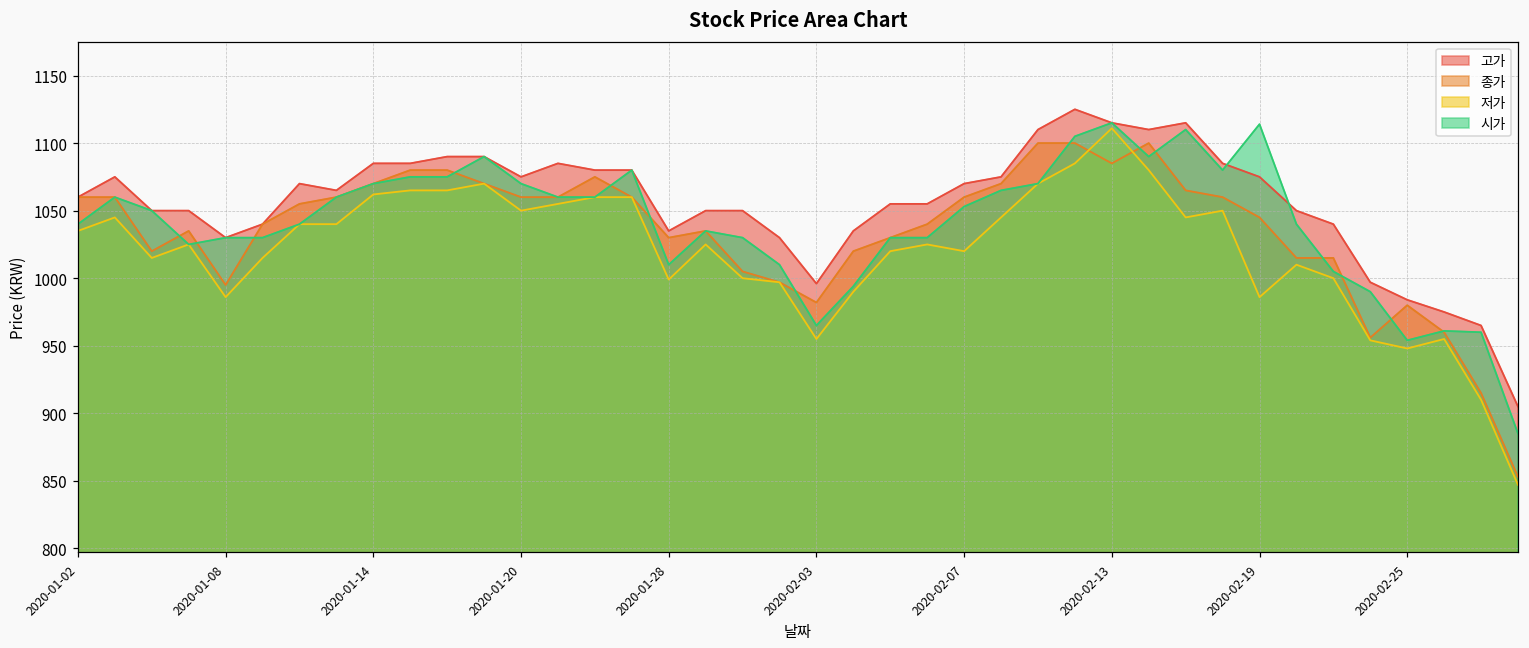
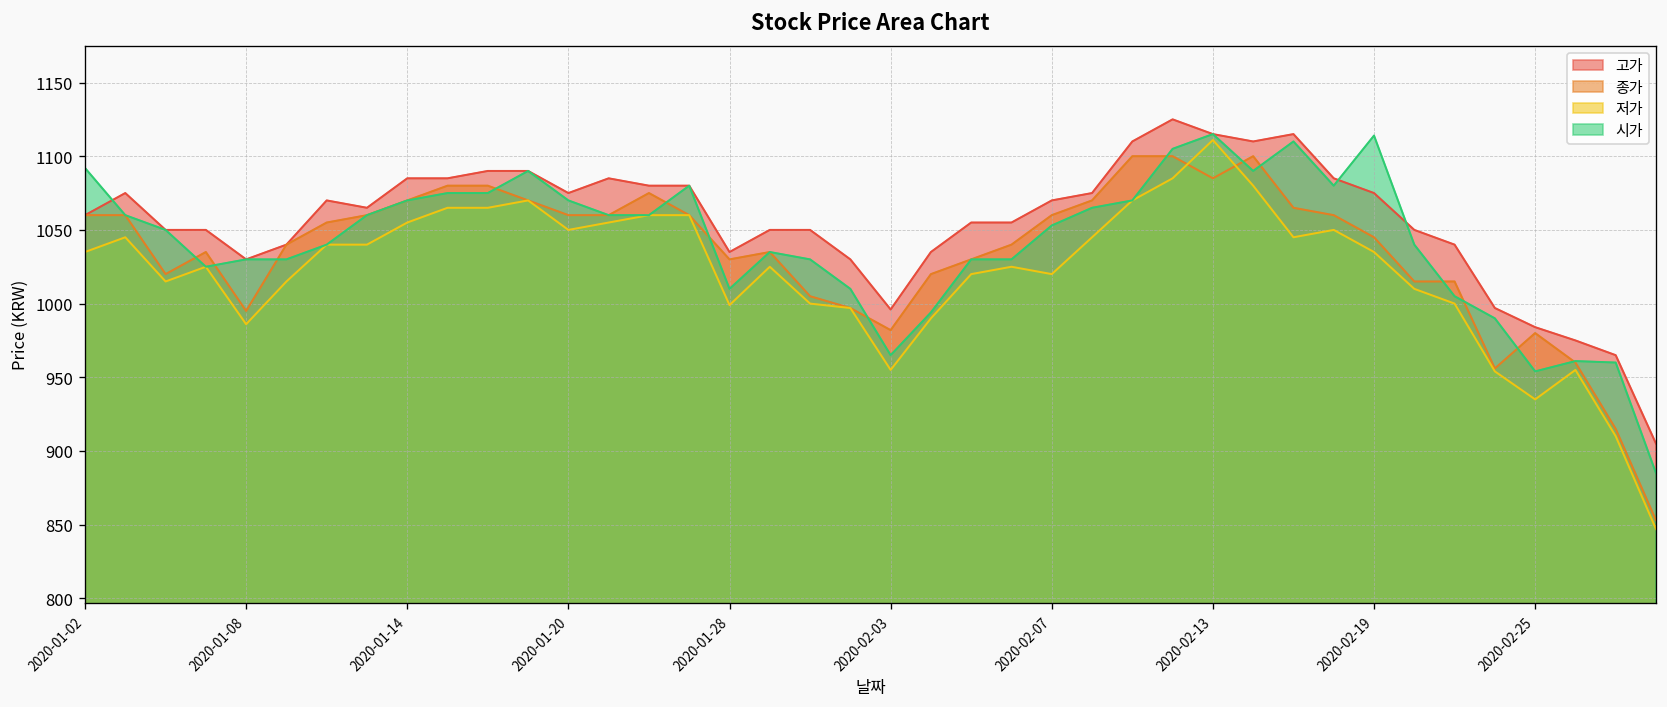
시가, 2020-01-02: 1040 -> 1092
저가, 2020-01-14: 1062 -> 1055
저가, 2020-02-19: 986 -> 1035
저가, 2020-02-25: 948 -> 935
